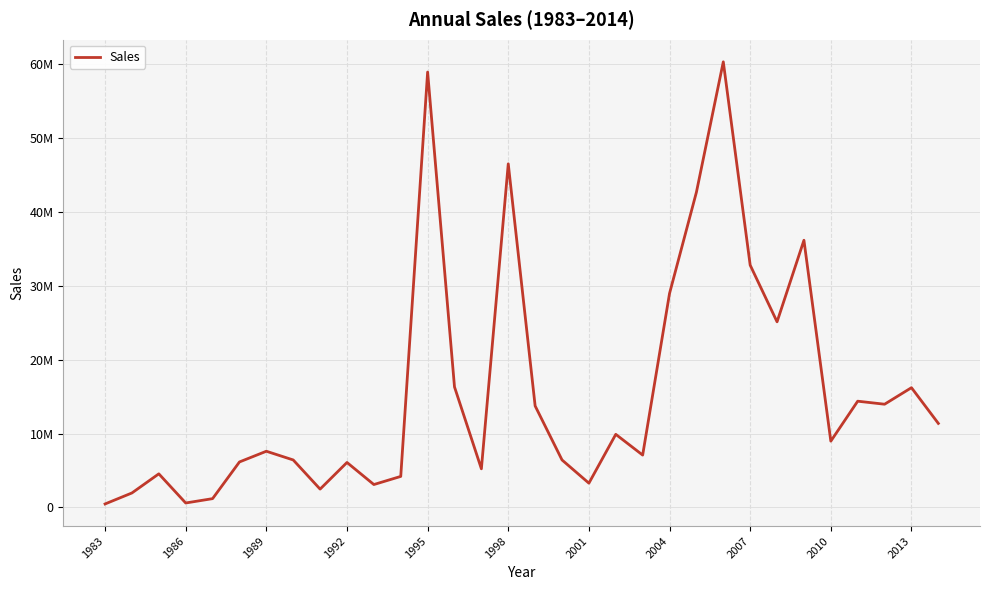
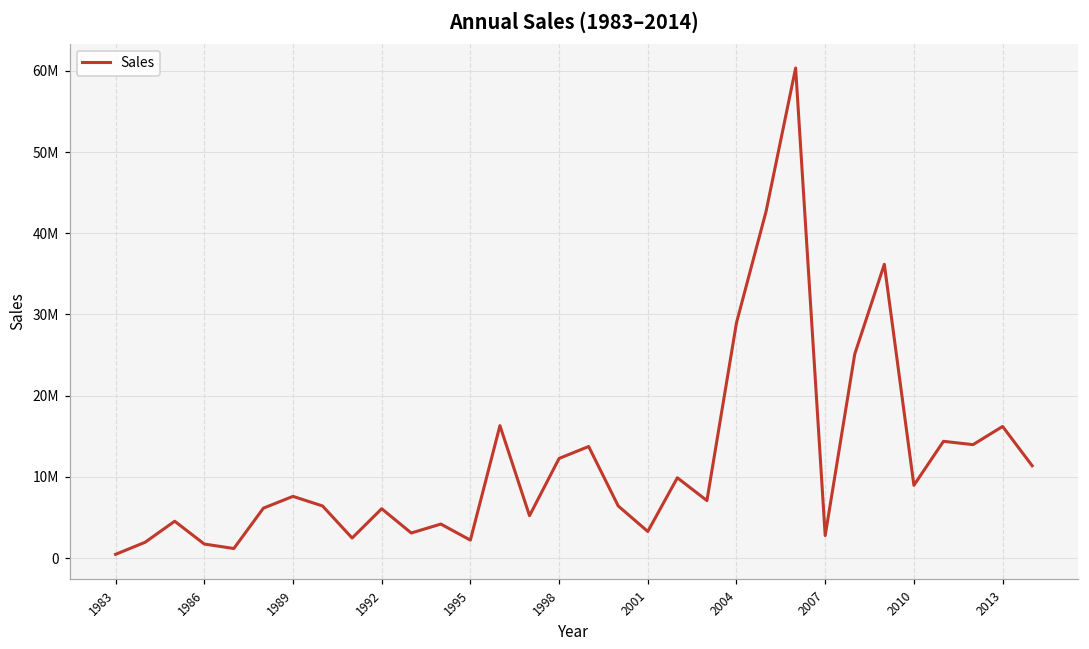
1986: 1000000 -> 2000000
1995: 59000000 -> 2000000
1998: 47000000 -> 12000000
2007: 33000000 -> 3000000
